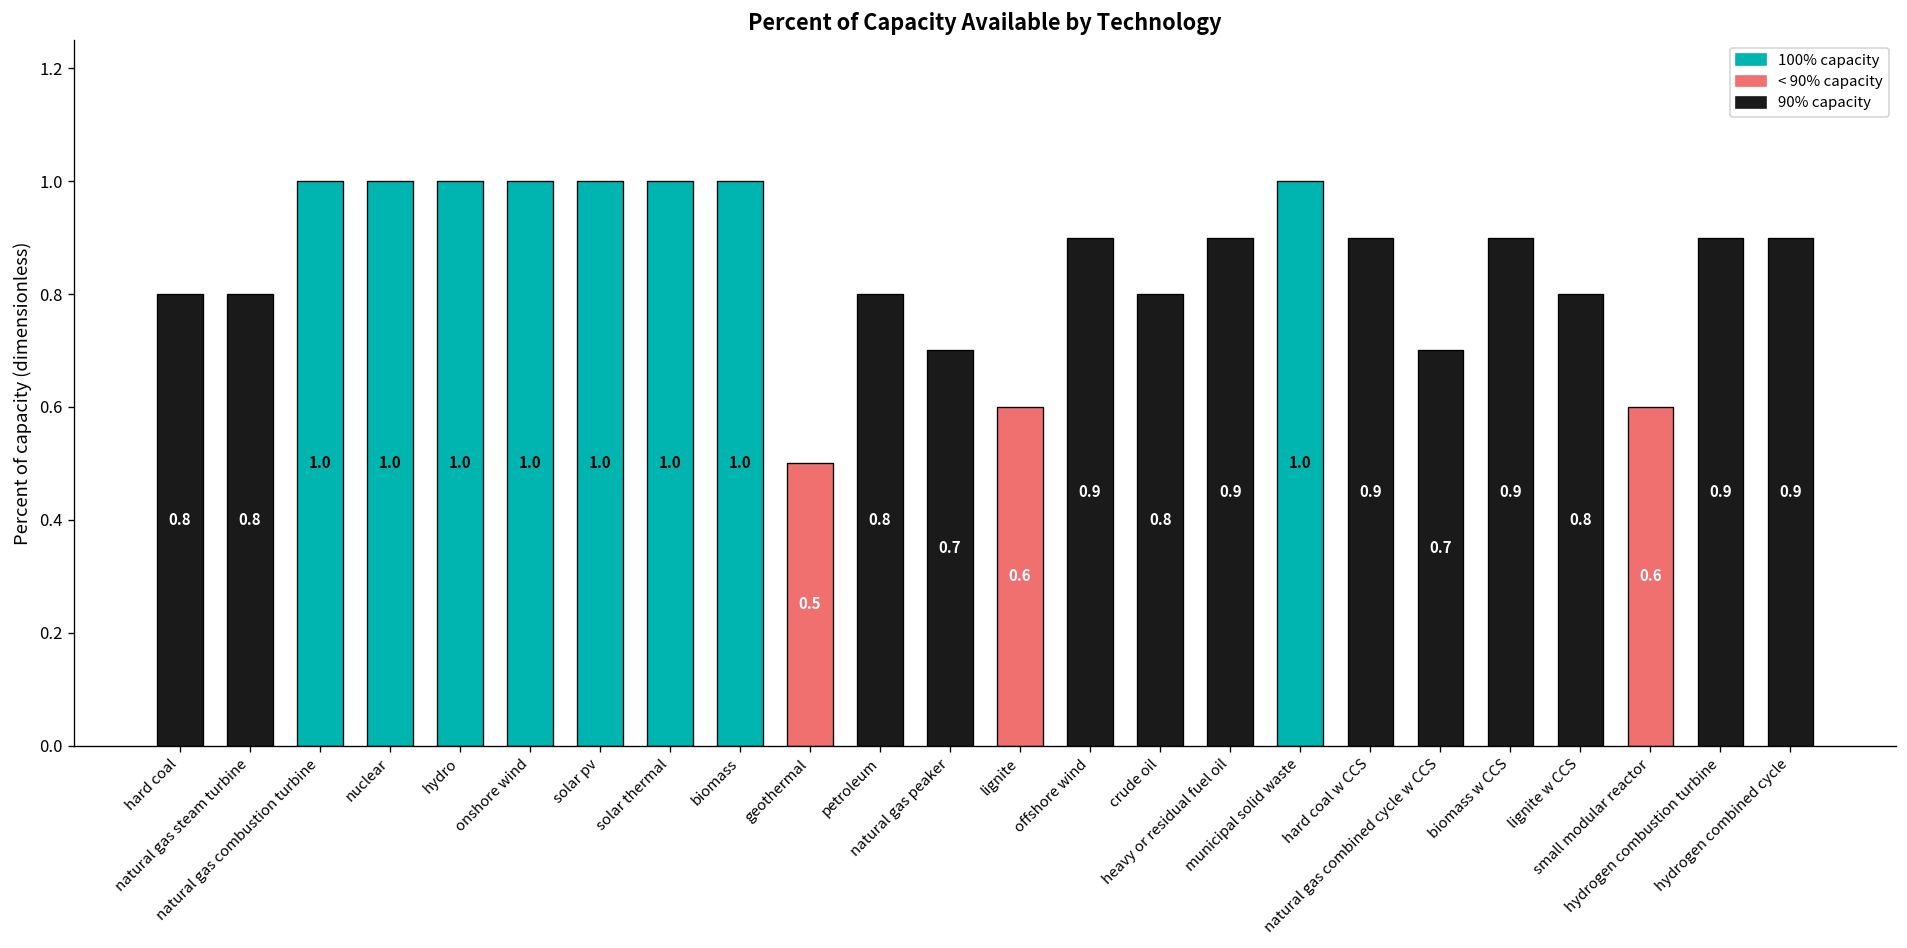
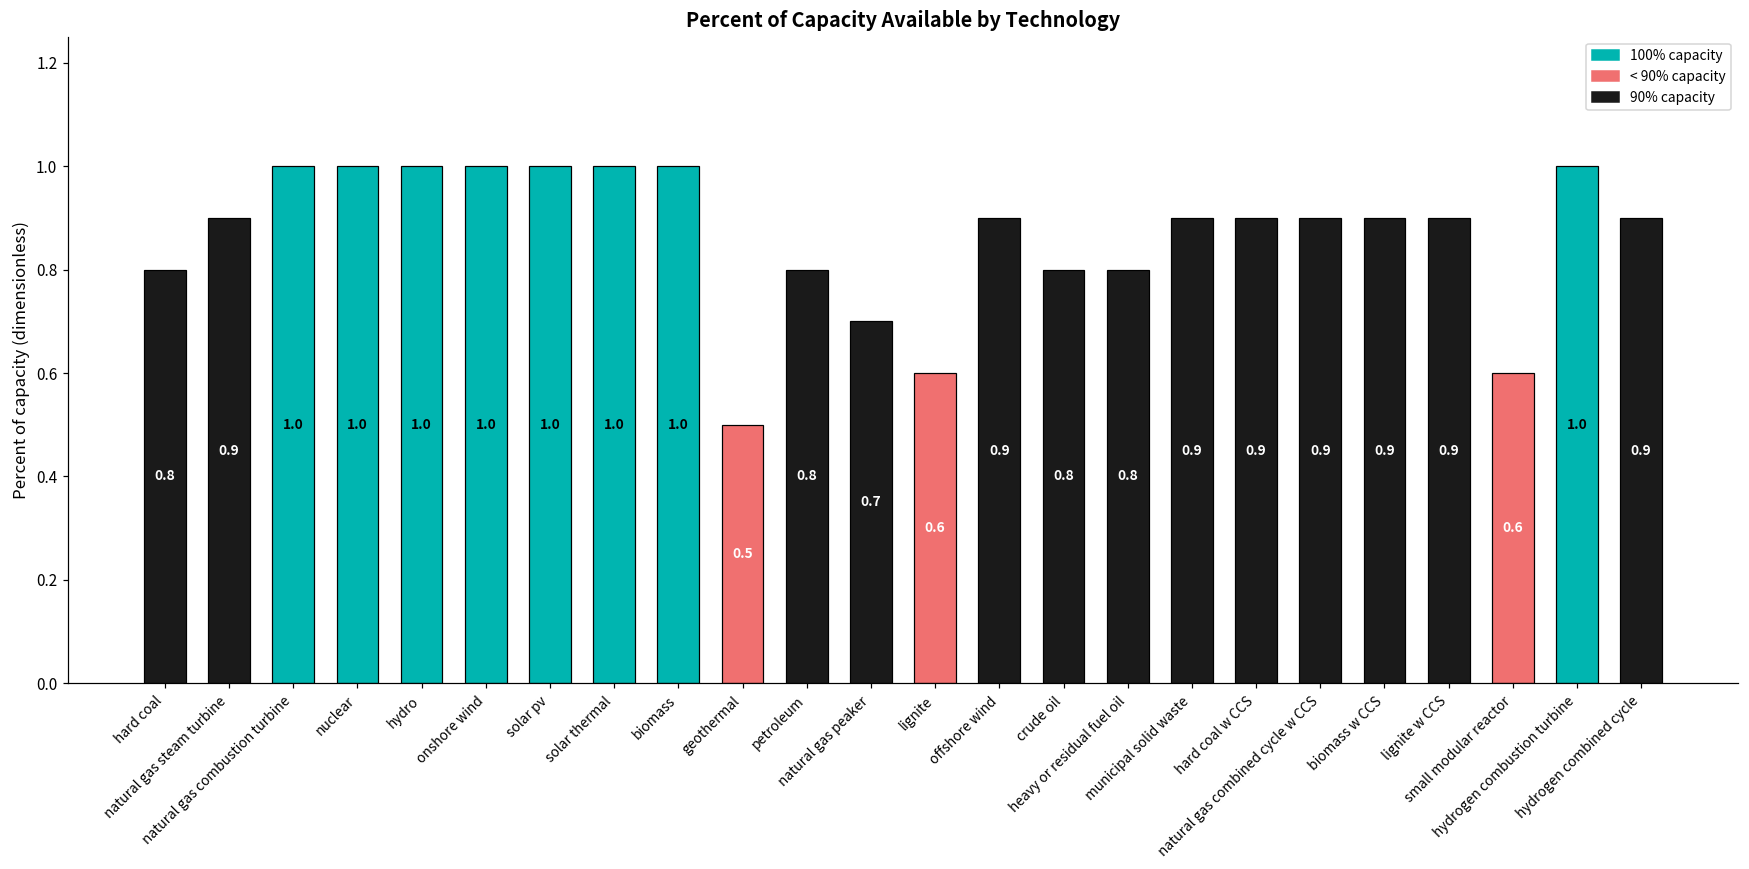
natural gas steam turbine: 0.8 -> 0.9
heavy or residual fuel oil: 0.9 -> 0.8
municipal solid waste: 1.0 -> 0.9
natural gas combined cycle w CCS: 0.7 -> 0.9
lignite w CCS: 0.8 -> 0.9
hydrogen combustion turbine: 0.9 -> 1.0
